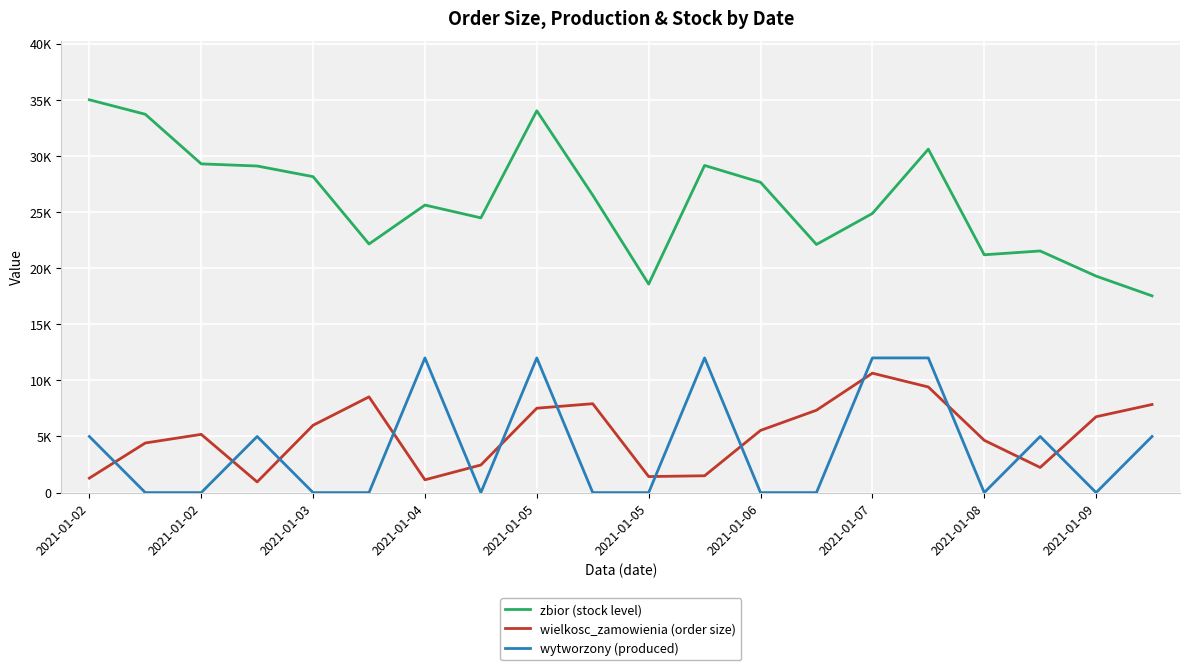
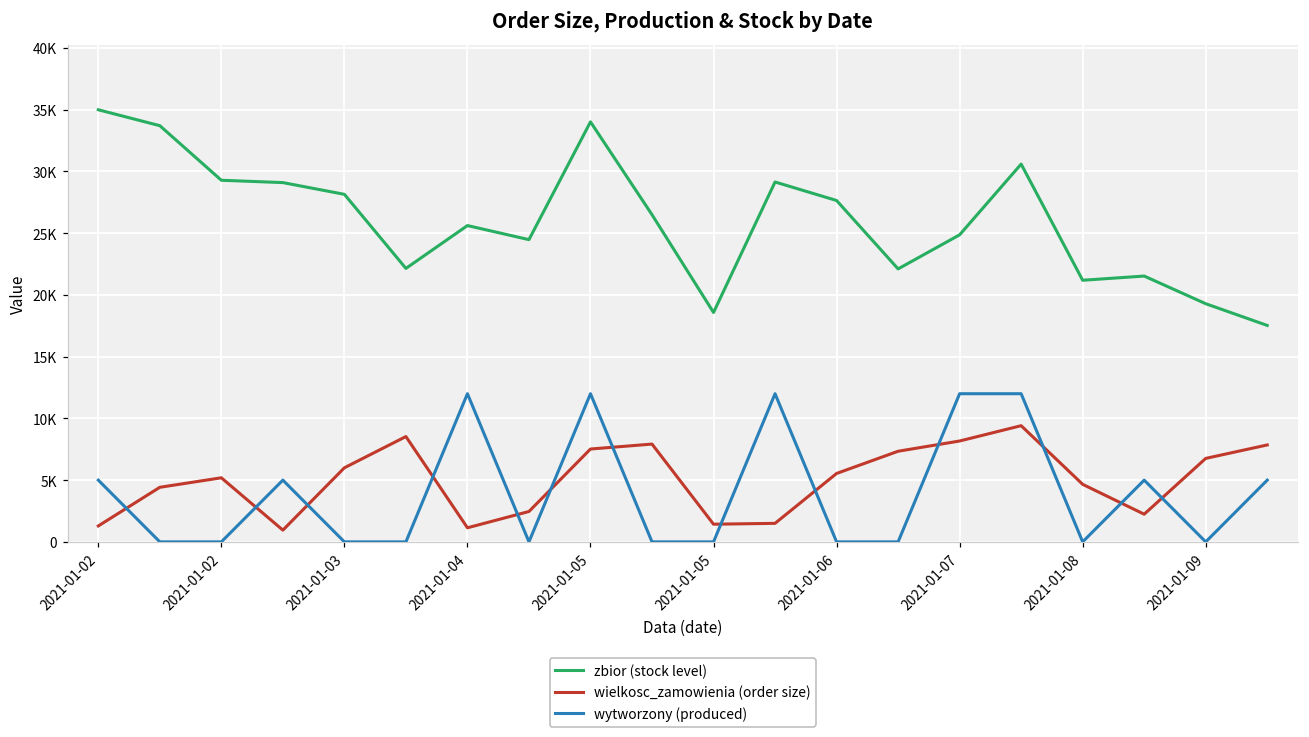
wielkosc_zamowienia (order size), 2021-01-07: 10600 -> 8200
